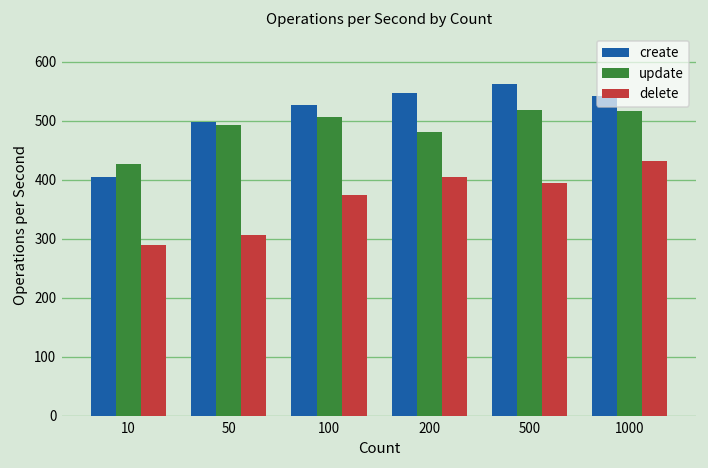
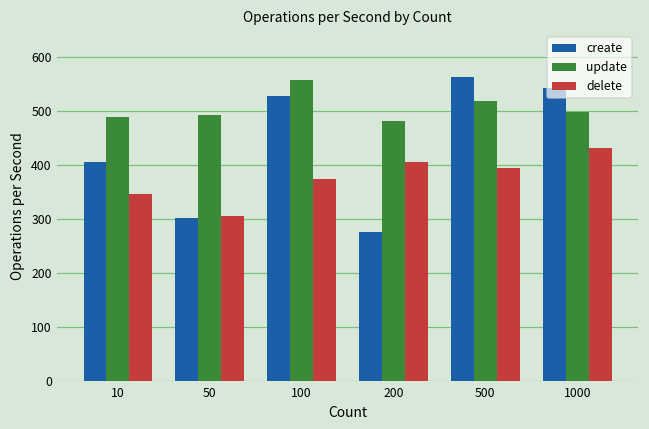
update, 10: 430 -> 490
delete, 10: 290 -> 350
create, 50: 500 -> 300
update, 100: 510 -> 560
create, 200: 550 -> 280
update, 1000: 520 -> 500
